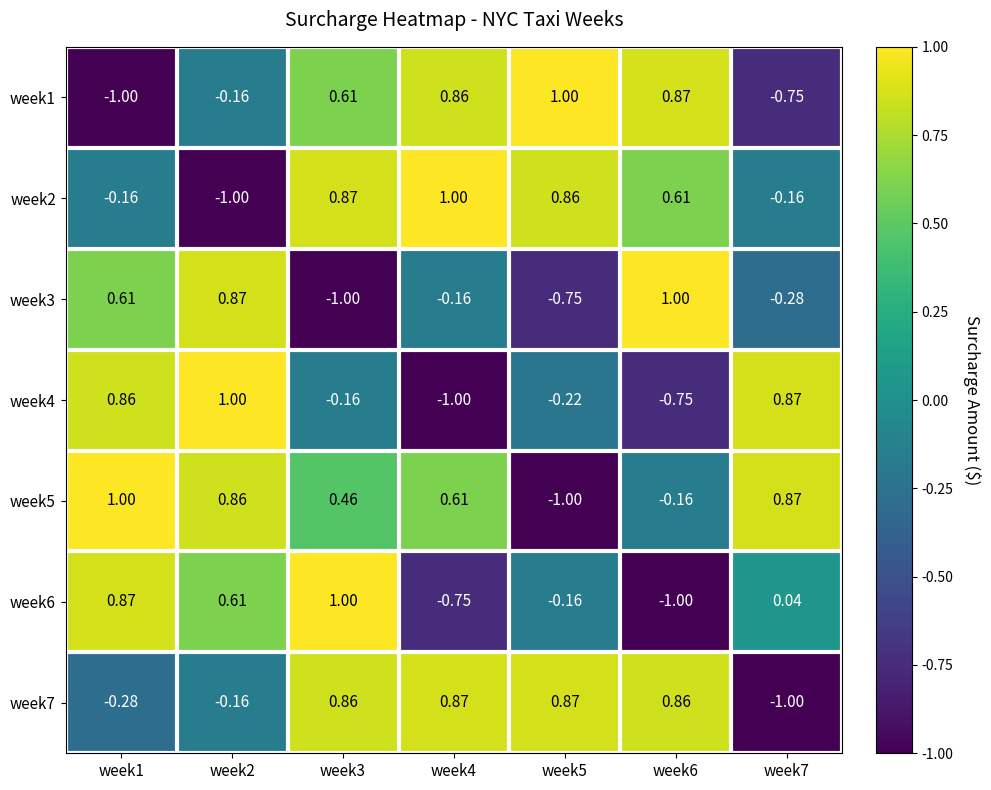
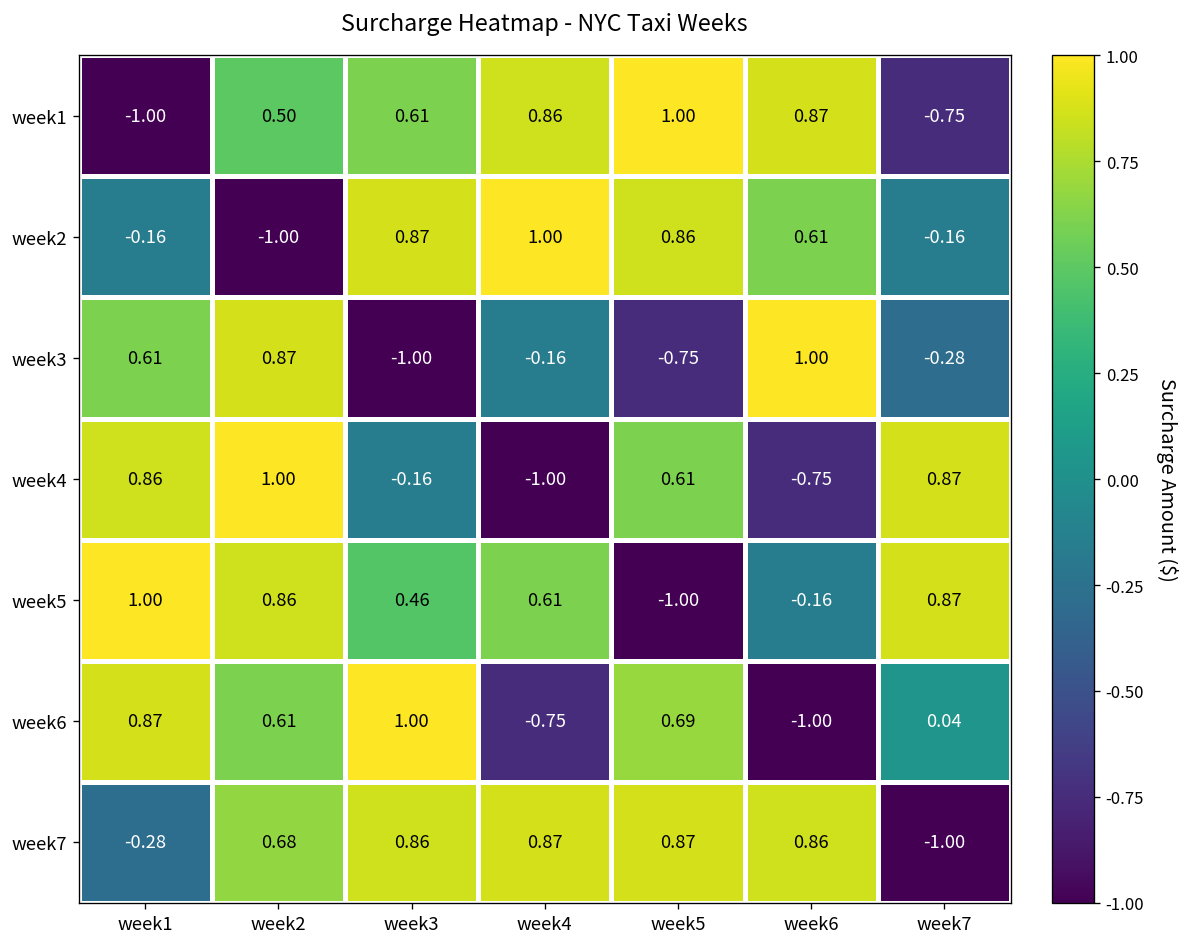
week1, week2: -0.16 -> 0.50
week4, week5: -0.22 -> 0.61
week6, week5: -0.16 -> 0.69
week7, week2: -0.16 -> 0.68
